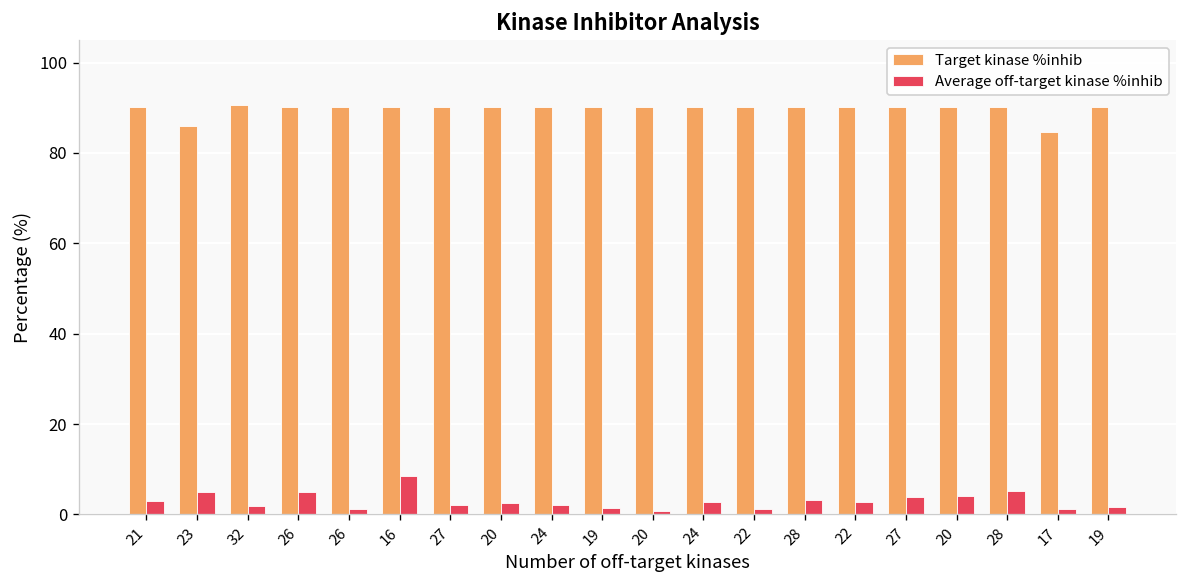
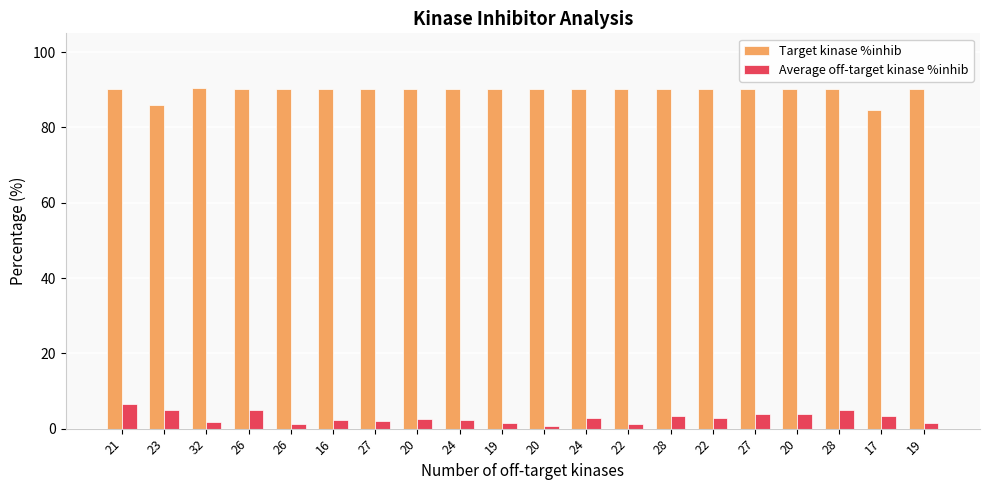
Average off-target kinase %inhib, 21: 3 -> 6
Average off-target kinase %inhib, 16: 8 -> 2
Average off-target kinase %inhib, 17: 1 -> 3
